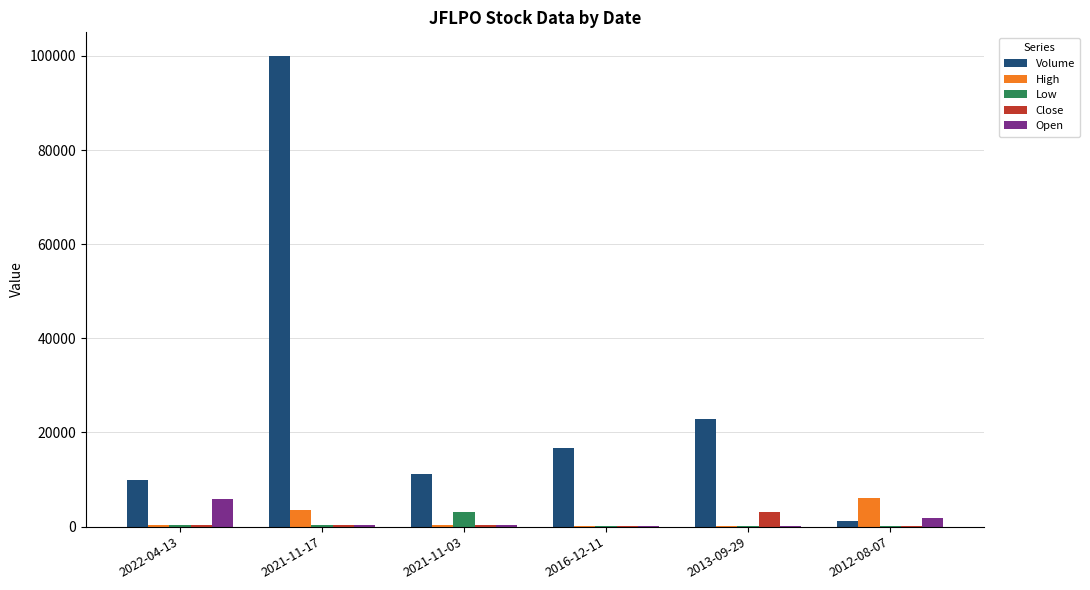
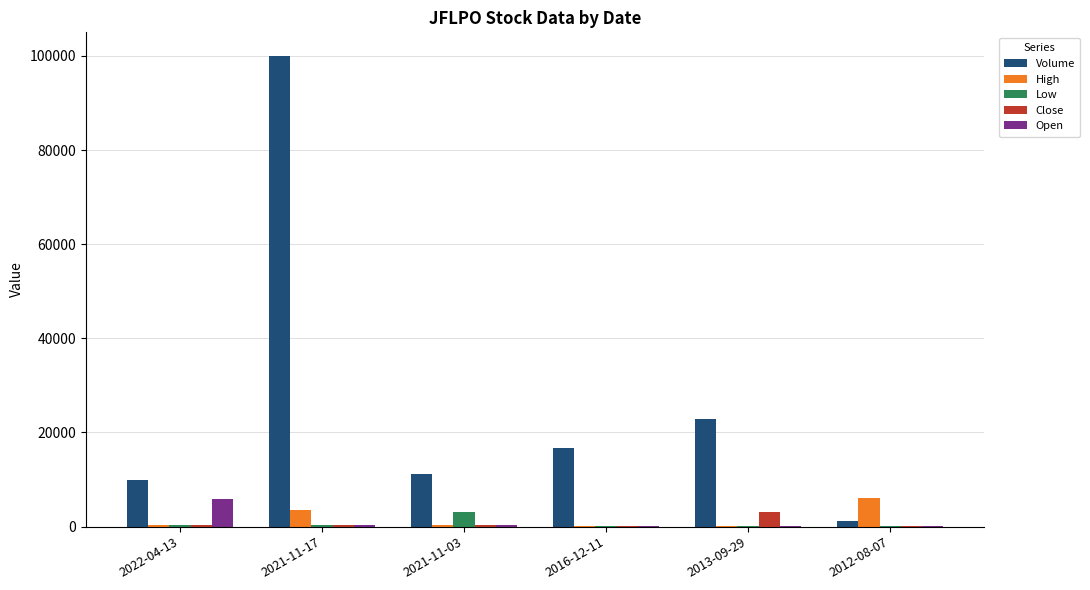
Open, 2012-08-07: 2000 -> 0
